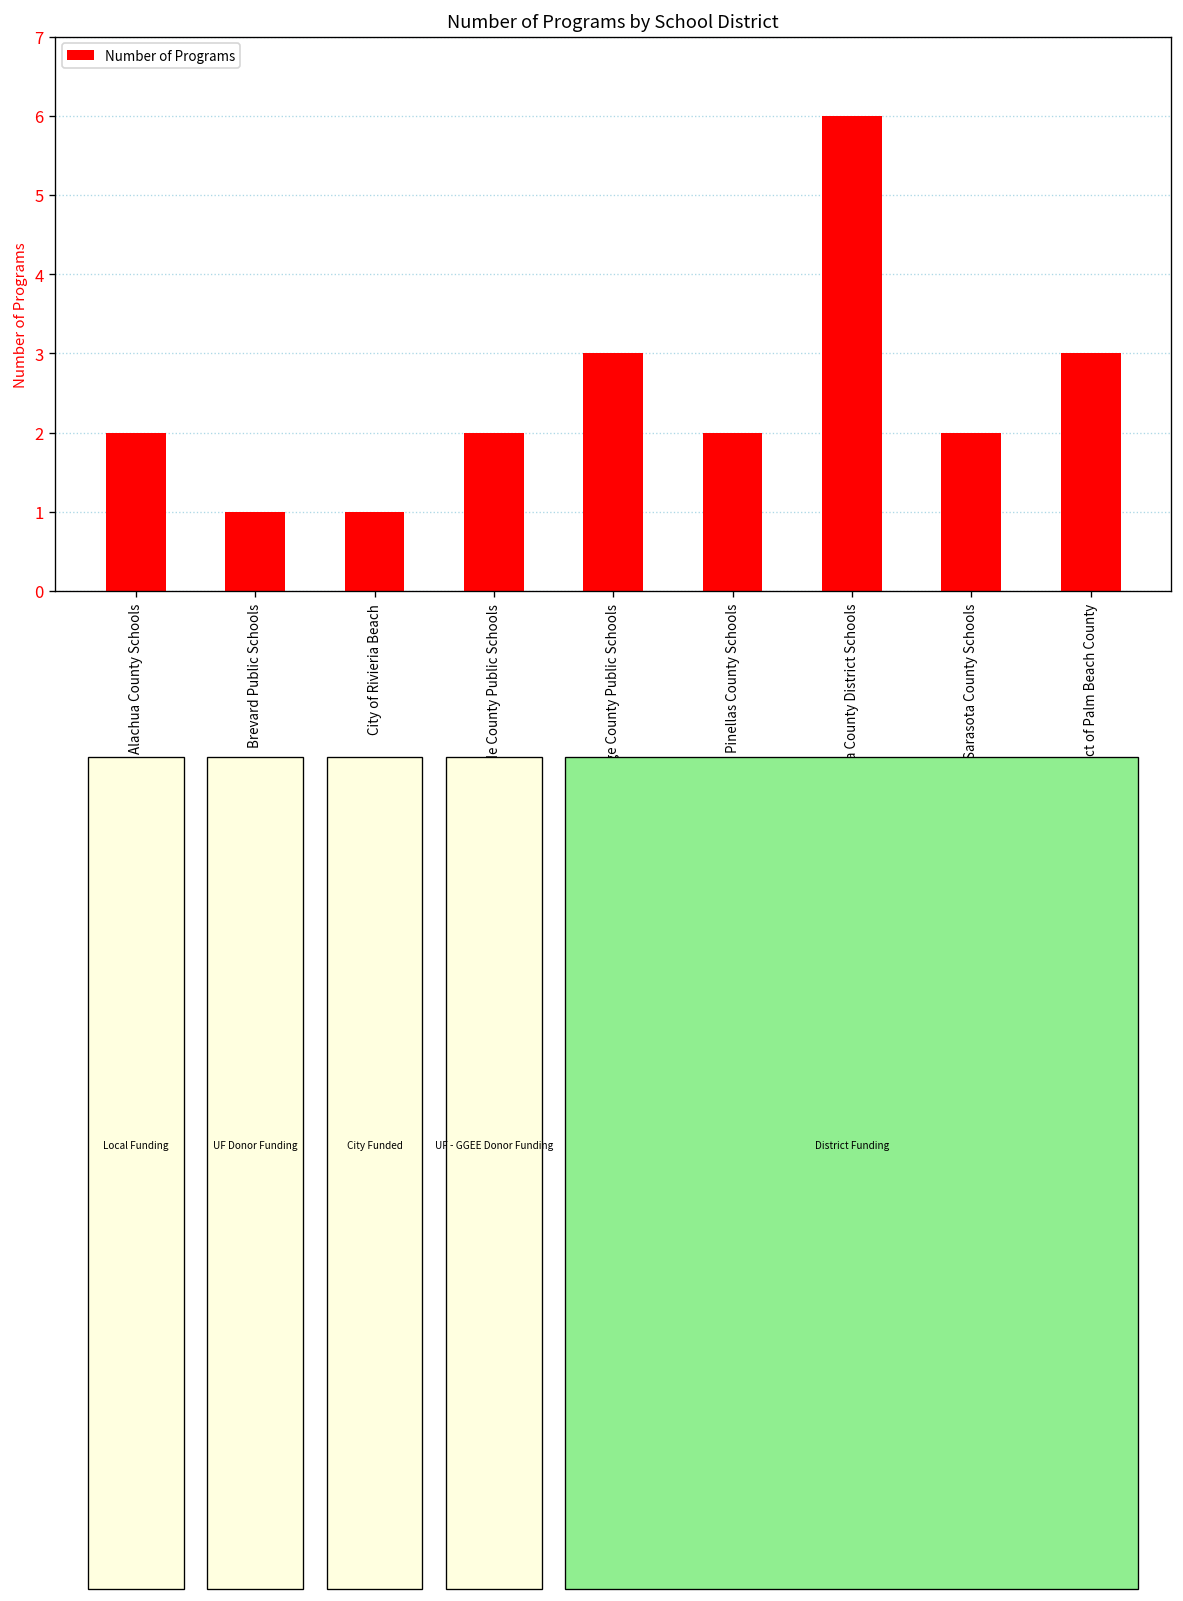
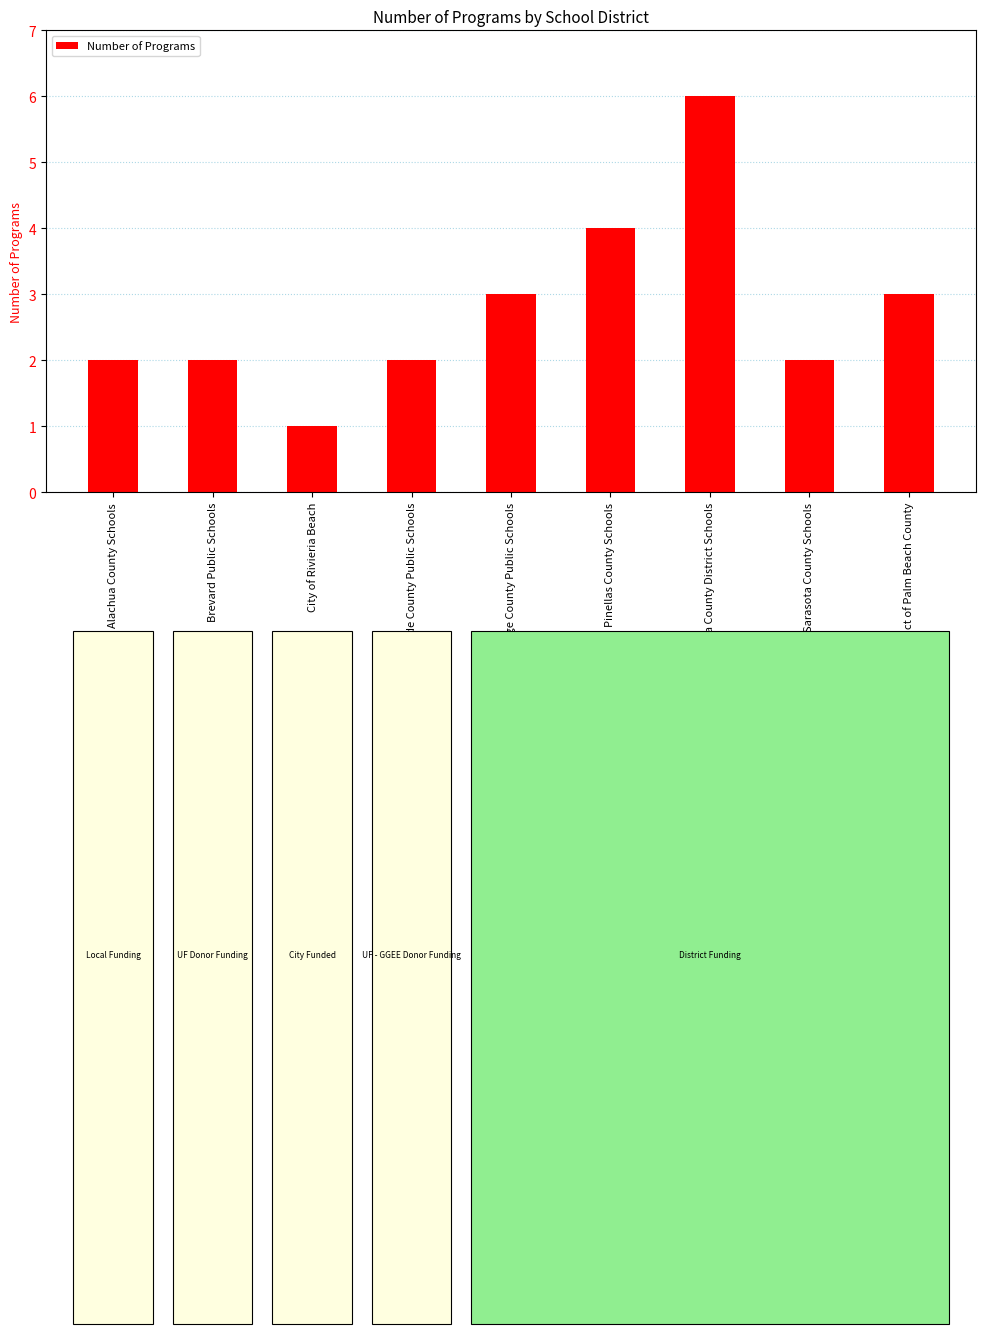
Brevard Public Schools: 1 -> 2
Pinellas County Schools: 2 -> 4
